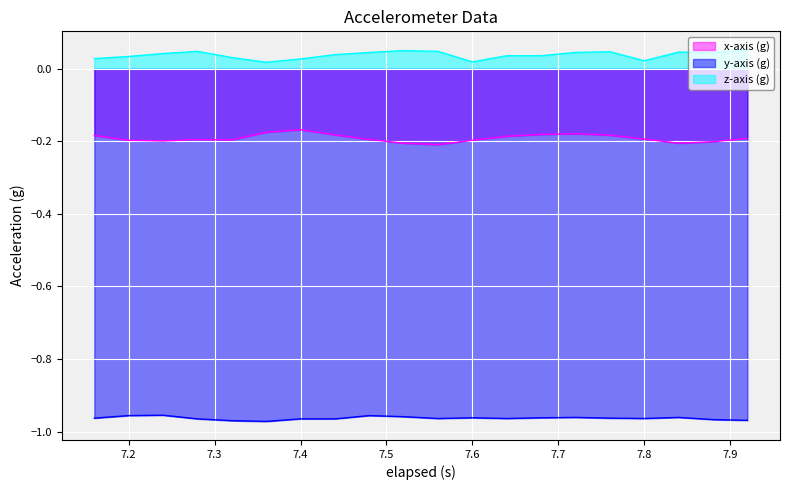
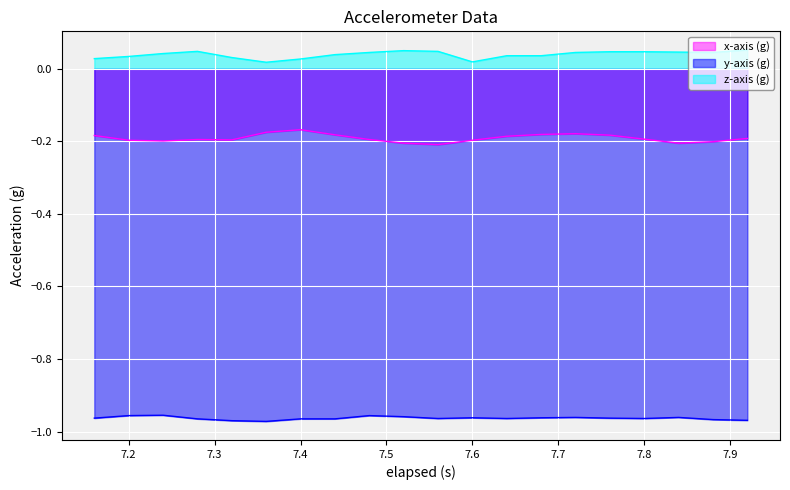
z-axis (g), 7.8: 0.02 -> 0.05
